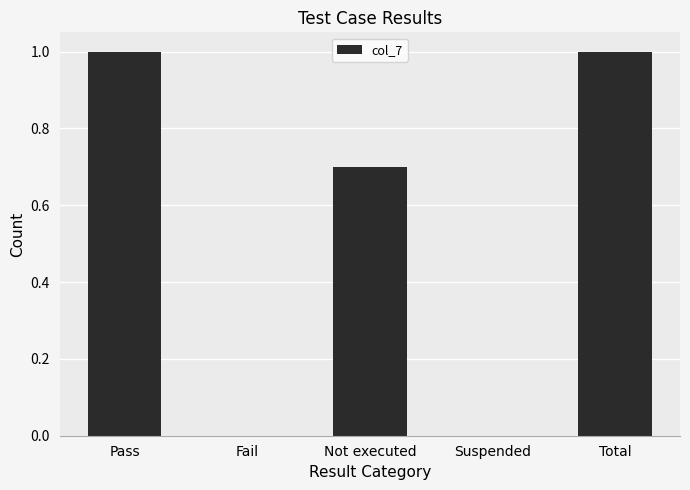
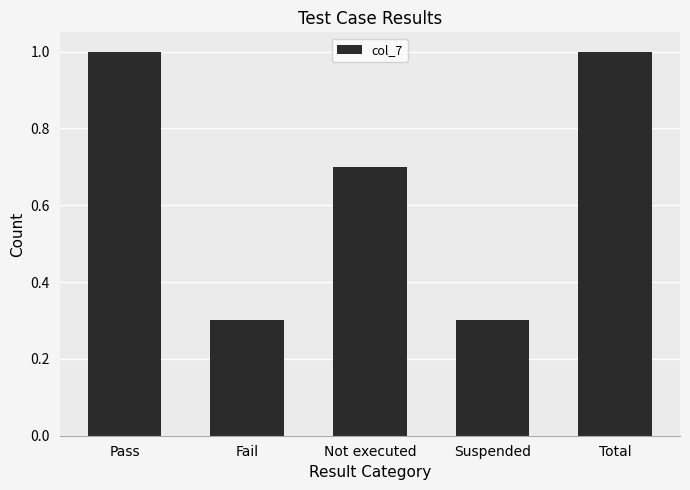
Fail: 0.0 -> 0.3
Suspended: 0.0 -> 0.3
